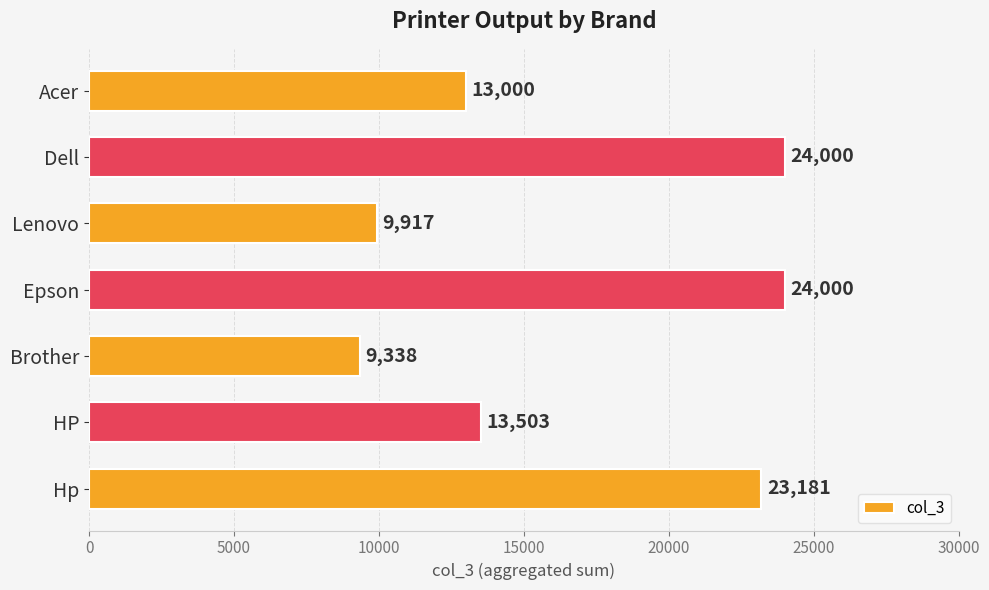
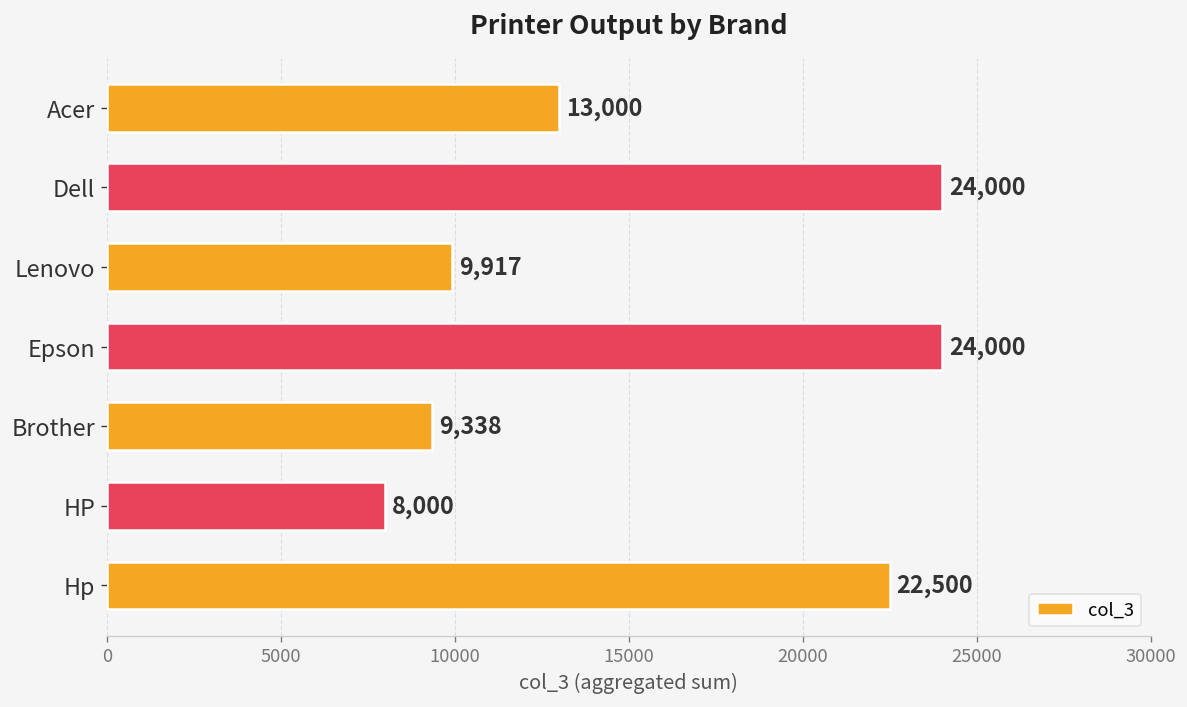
HP: 13,503 -> 8,000
Hp: 23,181 -> 22,500
